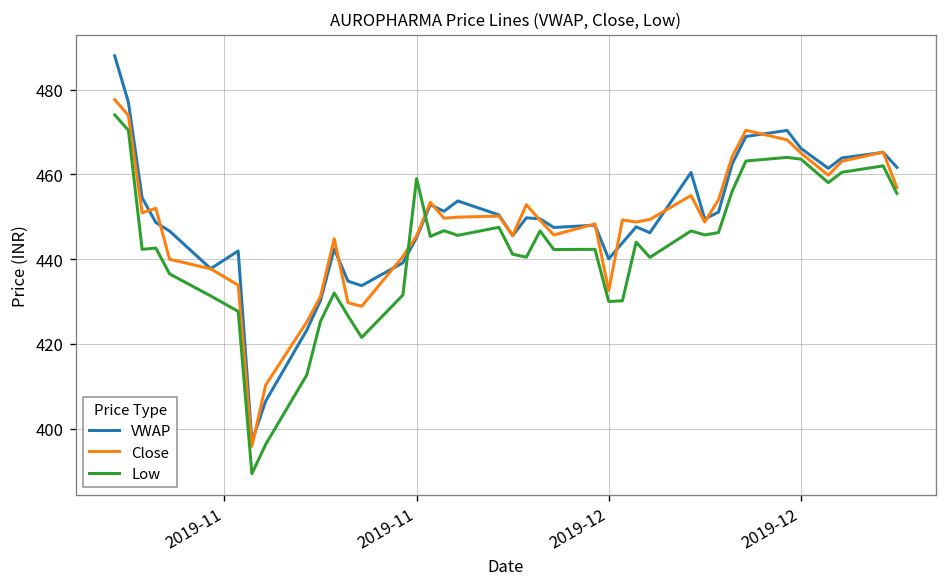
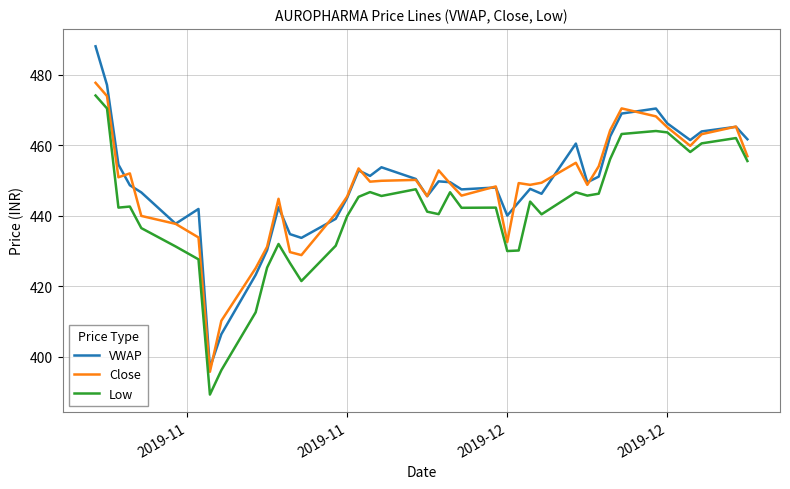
Low, 2019-11: 459 -> 440
